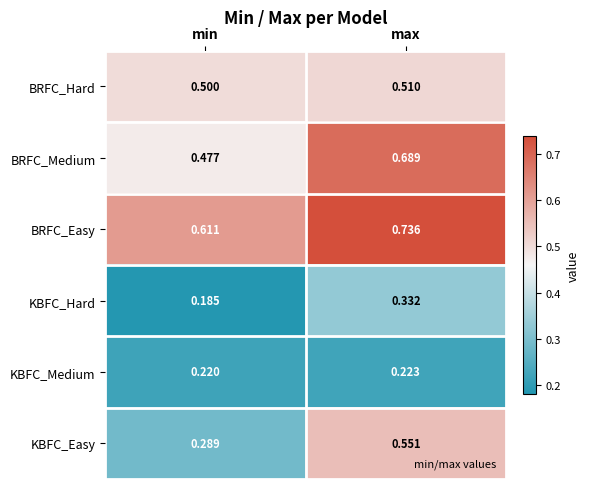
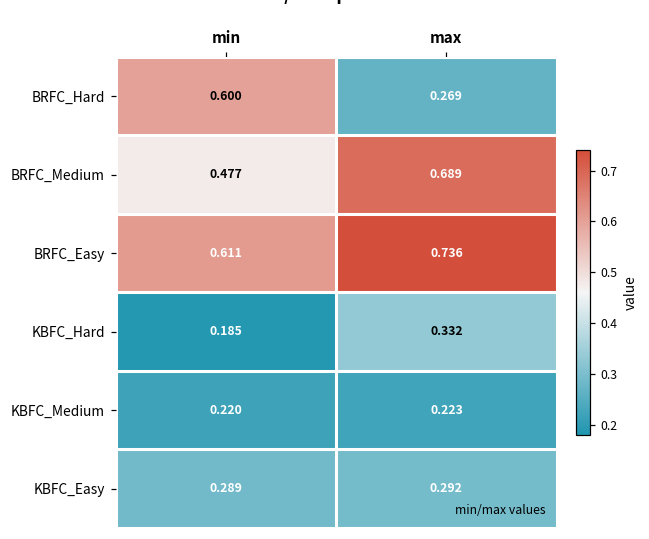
BRFC_Hard, min: 0.500 -> 0.600
BRFC_Hard, max: 0.510 -> 0.269
KBFC_Easy, max: 0.551 -> 0.292
